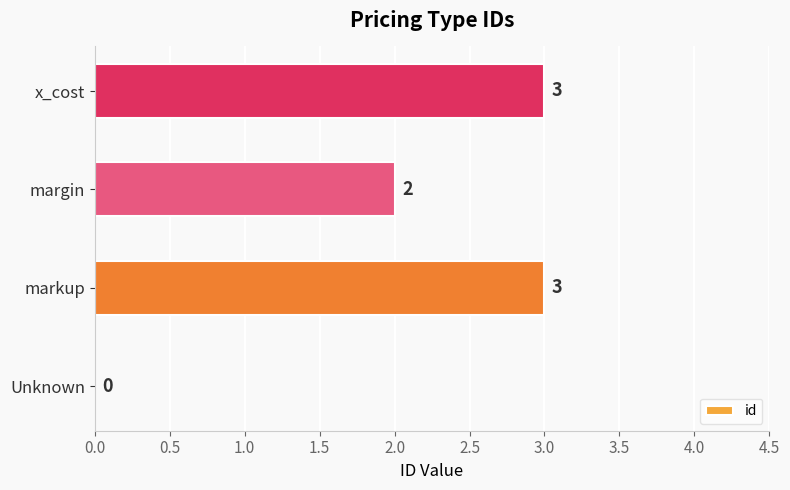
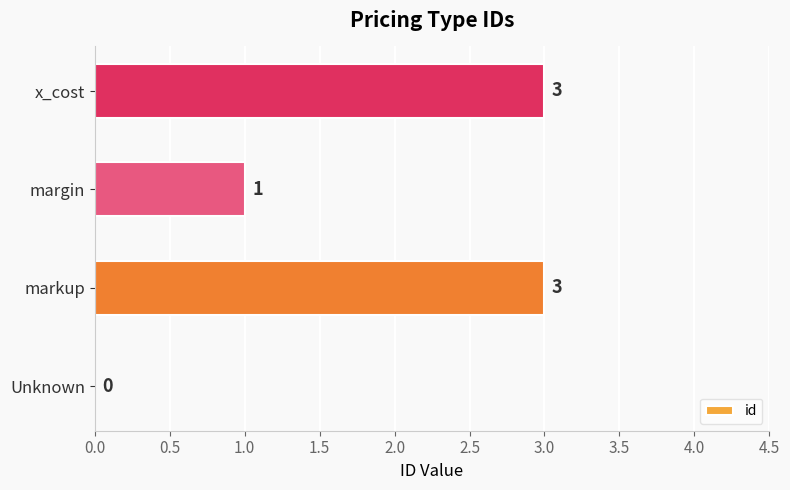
margin: 2 -> 1
